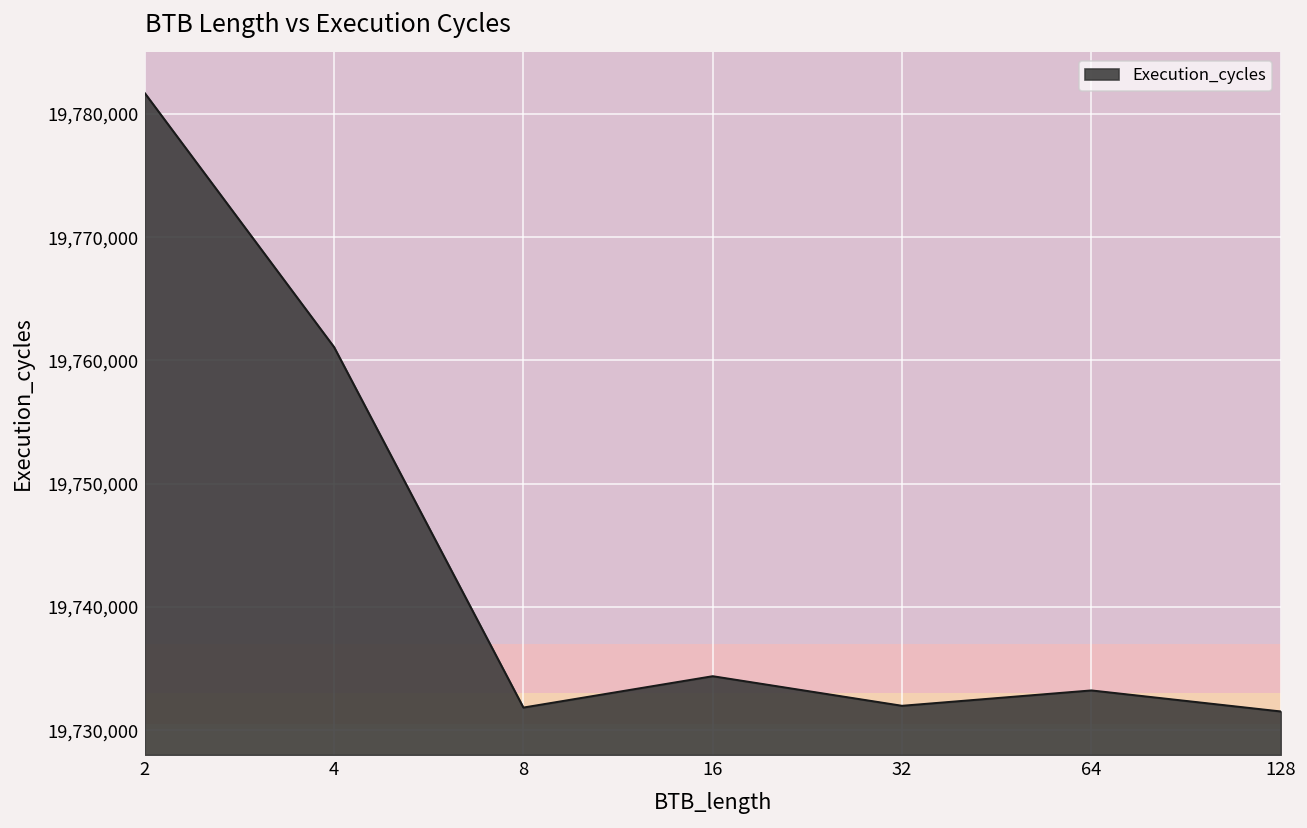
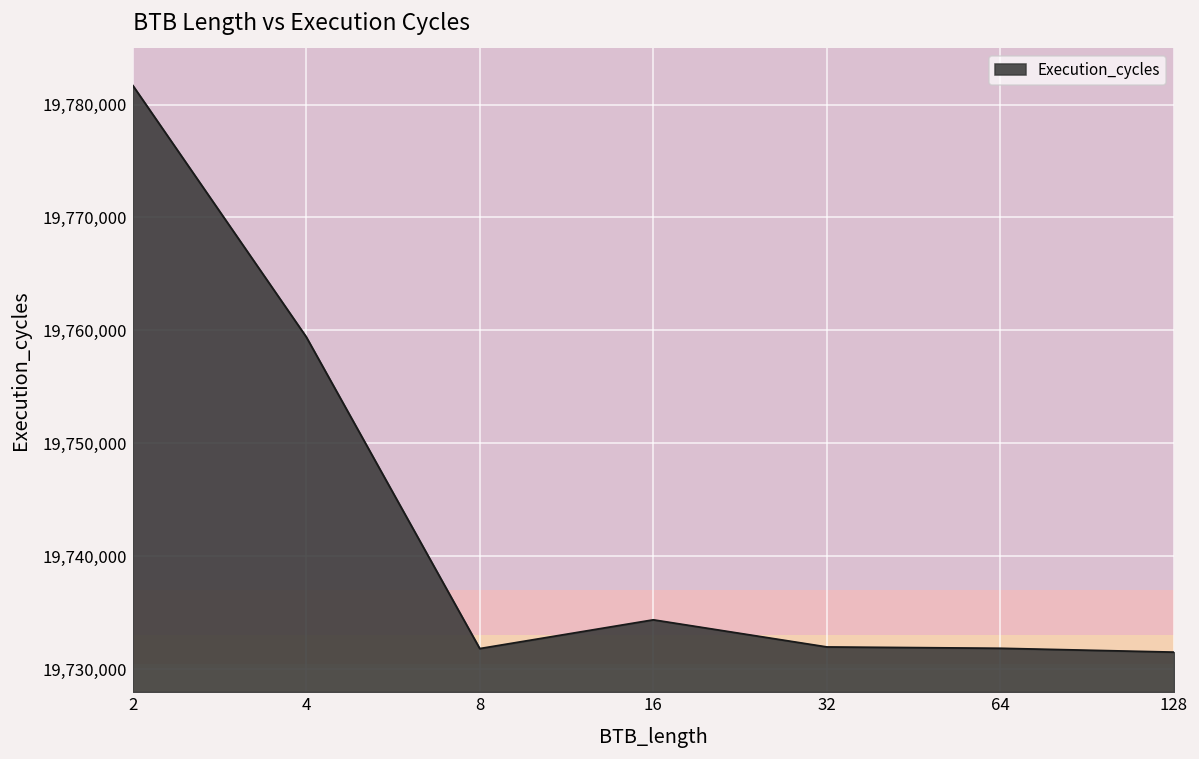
4: 19,761,100 -> 19,759,400
64: 19,733,200 -> 19,731,900
